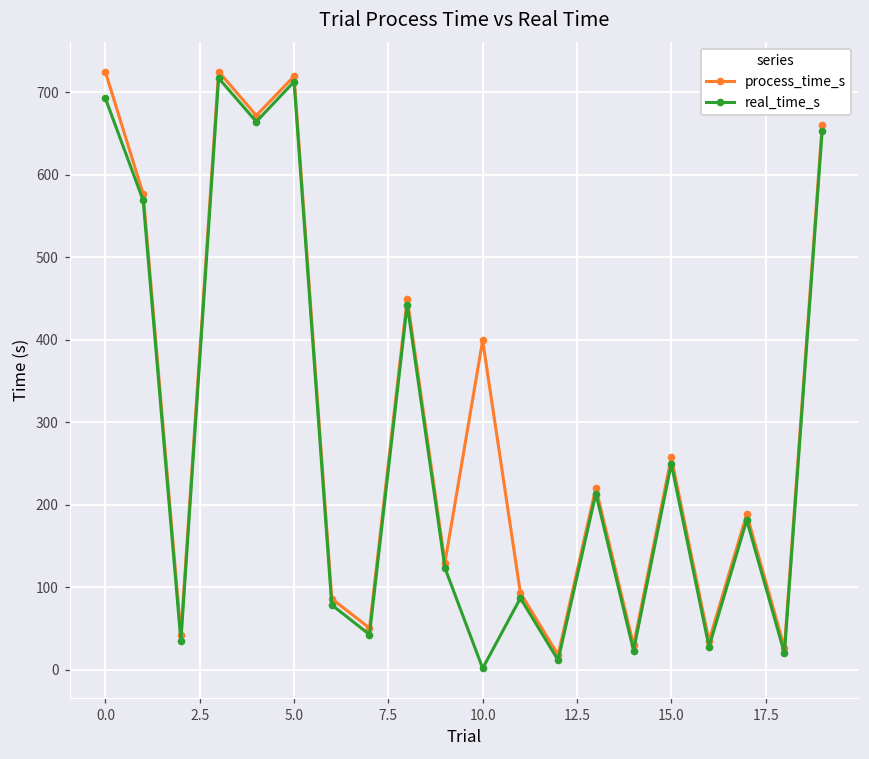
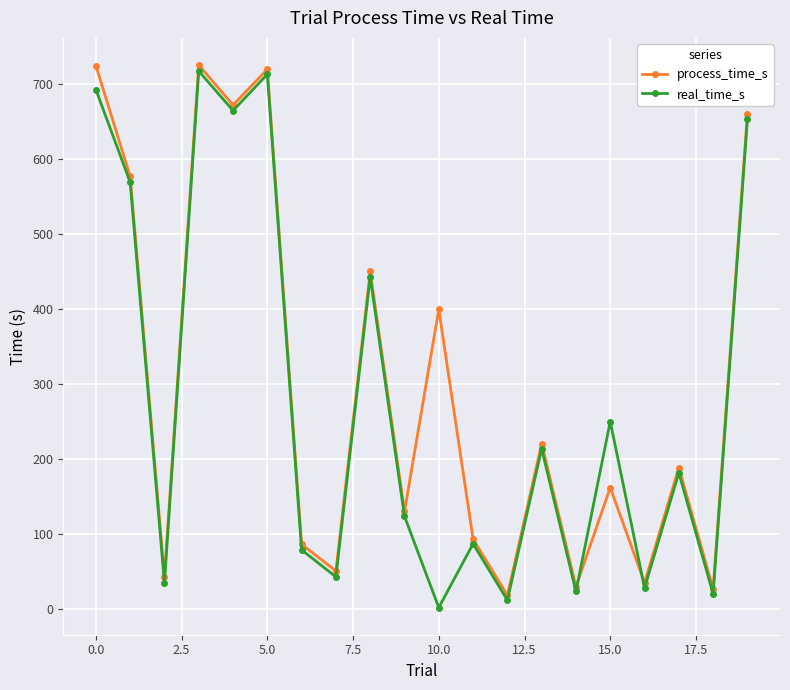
process_time_s, 15.0: 260 -> 160
